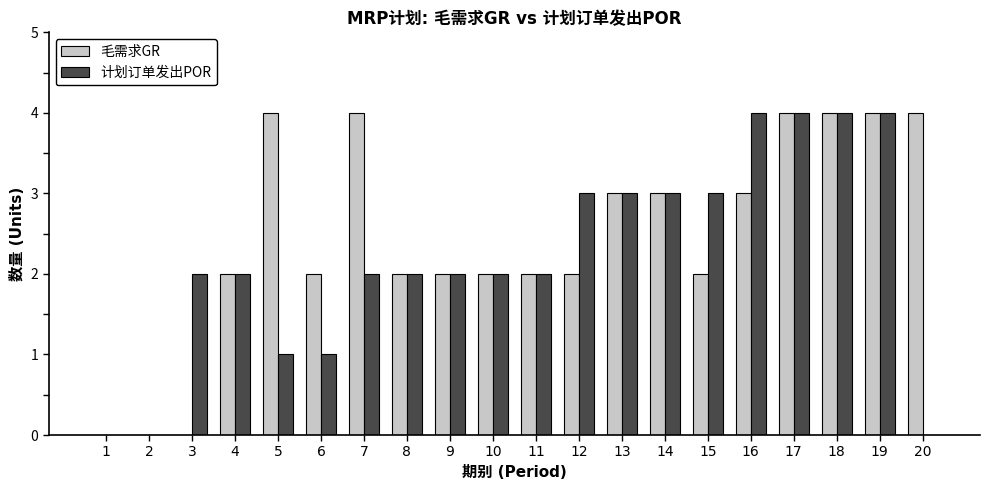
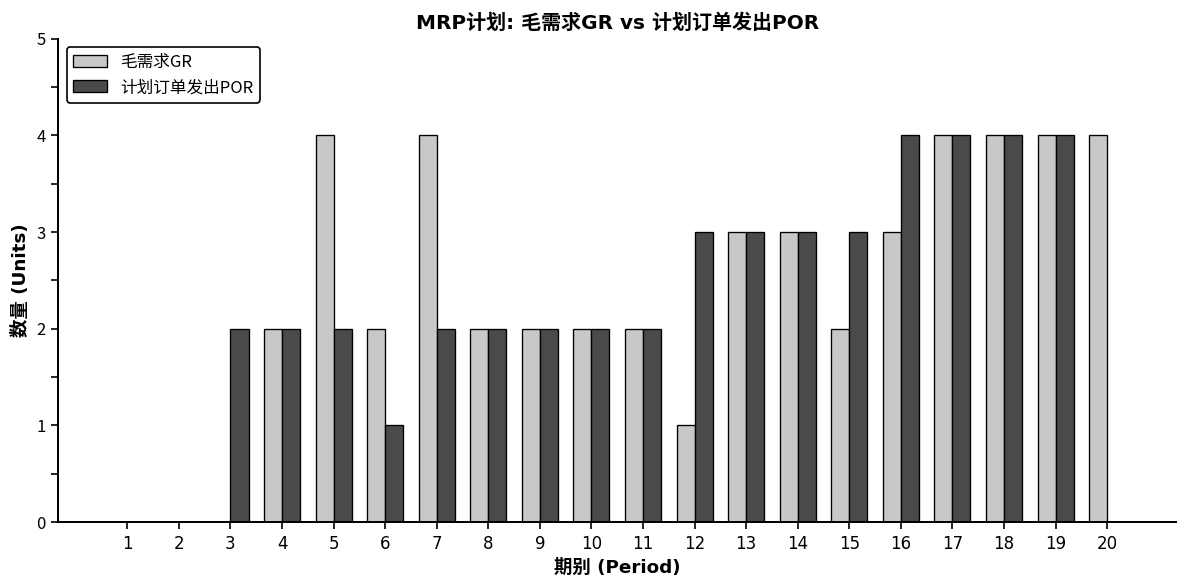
计划订单发出POR, 5: 1 -> 2
毛需求GR, 12: 2 -> 1
